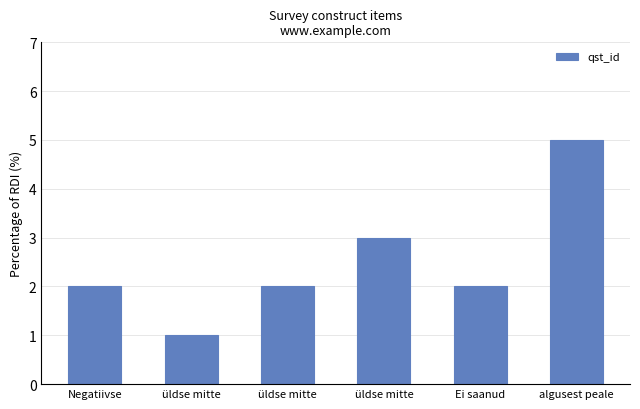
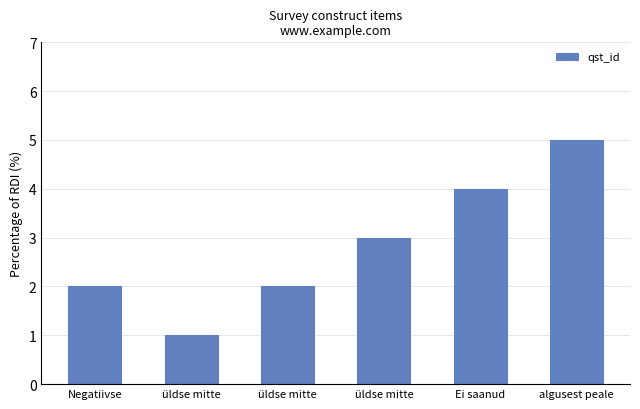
Ei saanud: 2 -> 4
